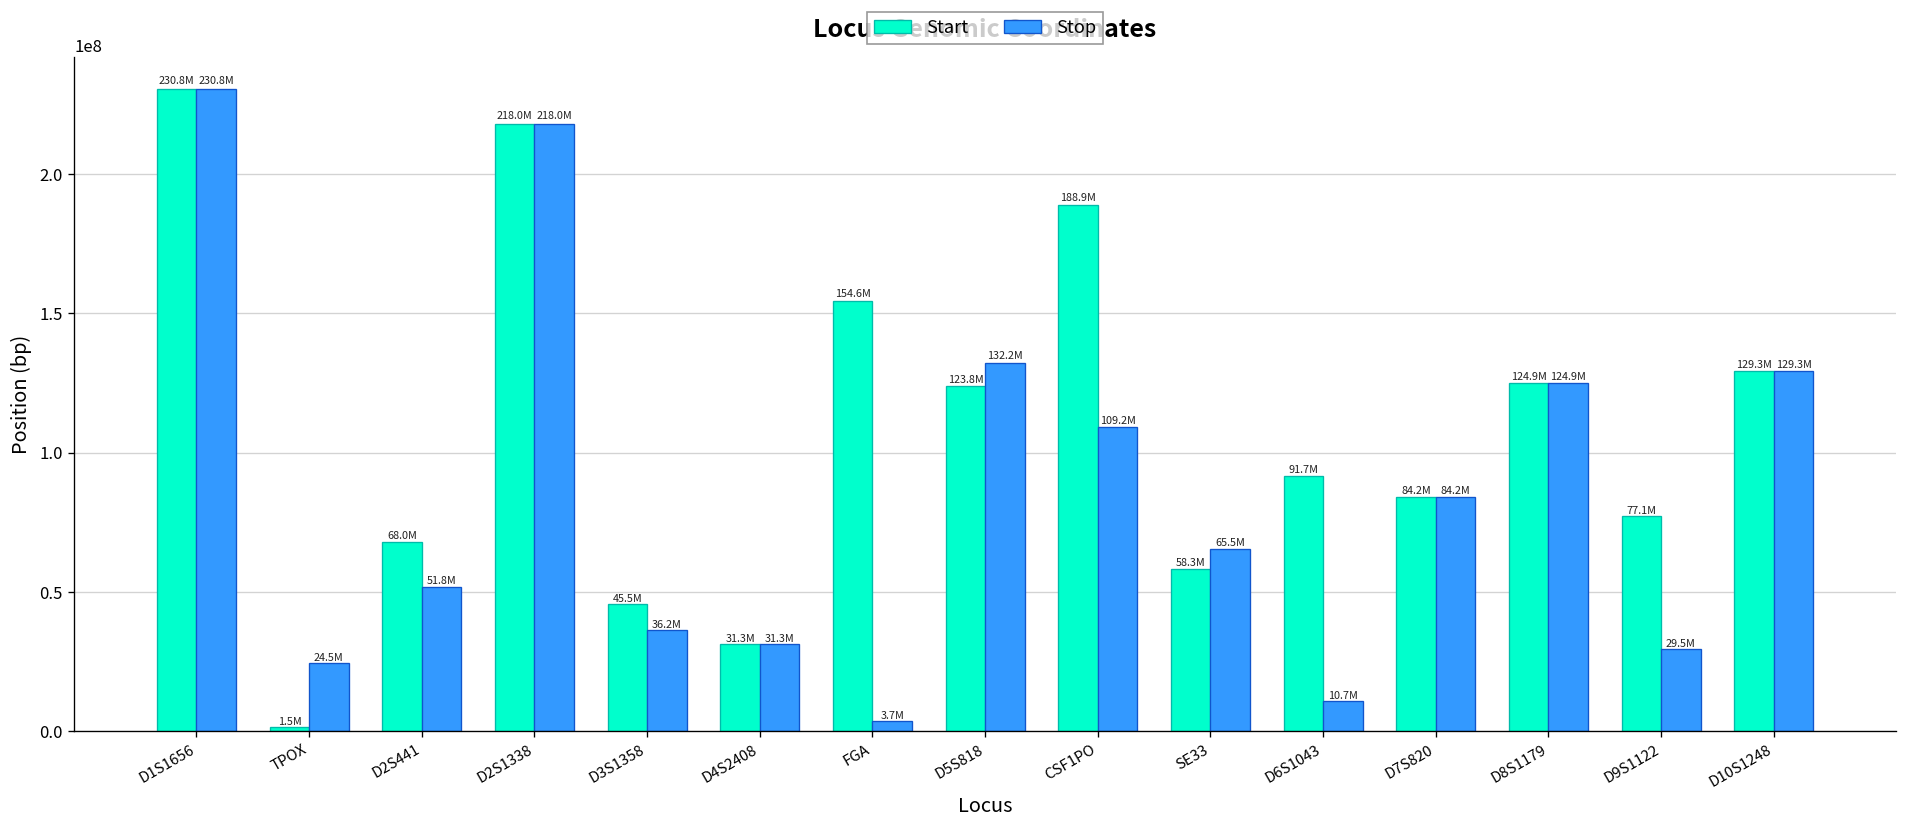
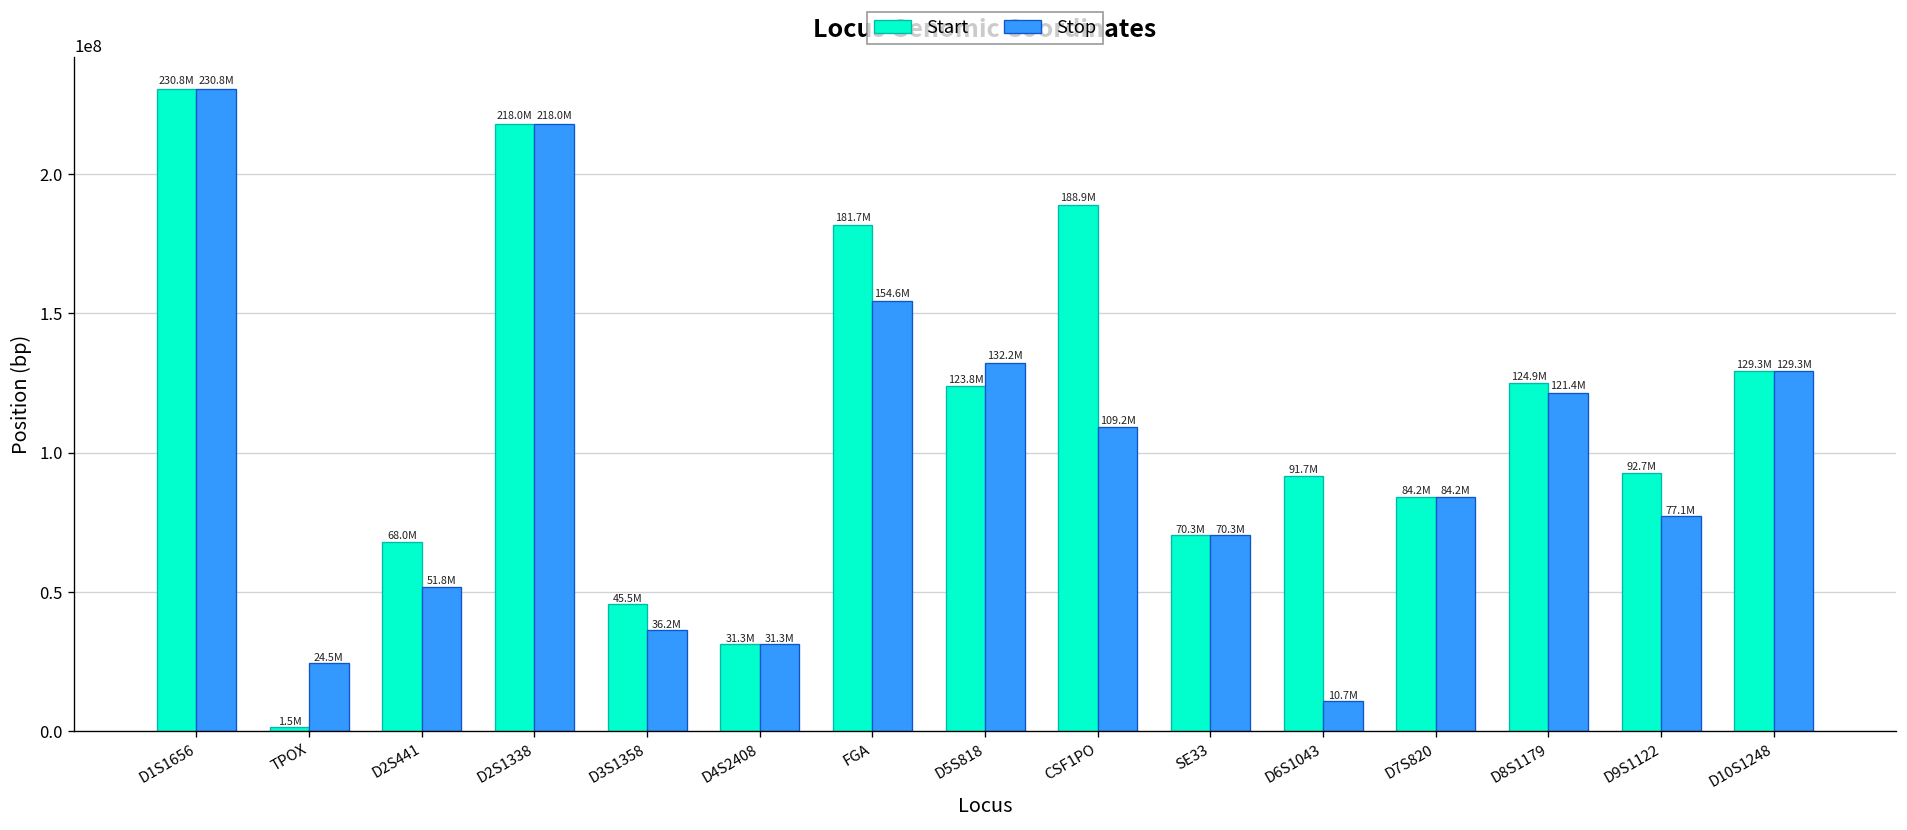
Start, FGA: 154.6M -> 181.7M
Stop, FGA: 3.7M -> 154.6M
Start, SE33: 58.3M -> 70.3M
Stop, SE33: 65.5M -> 70.3M
Stop, D8S1179: 124.9M -> 121.4M
Start, D9S1122: 77.1M -> 92.7M
Stop, D9S1122: 29.5M -> 77.1M
